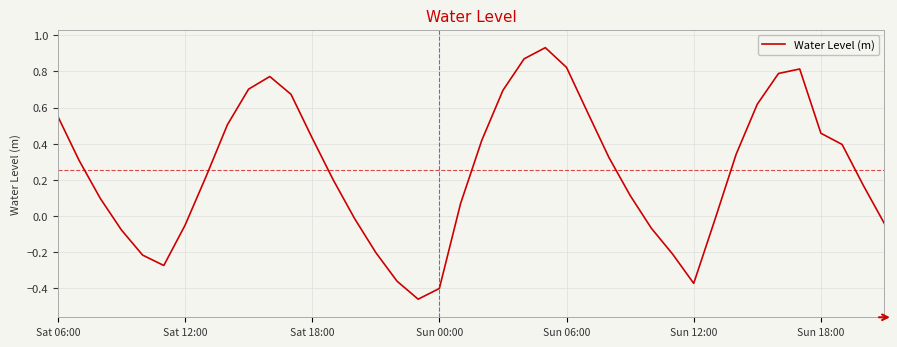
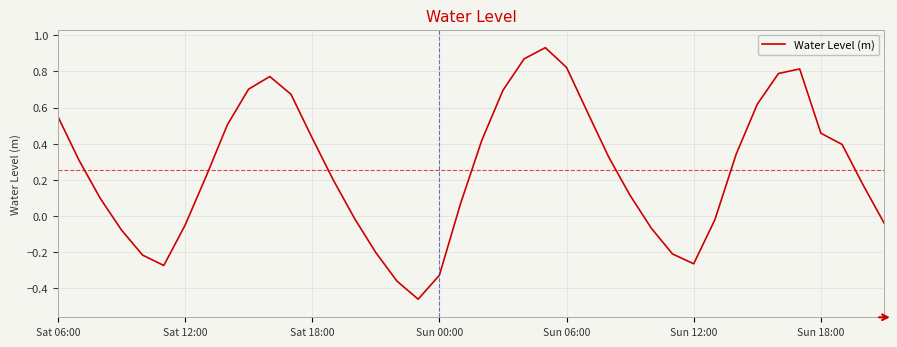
Sun 00:00: -0.40 -> -0.33
Sun 12:00: -0.37 -> -0.26
